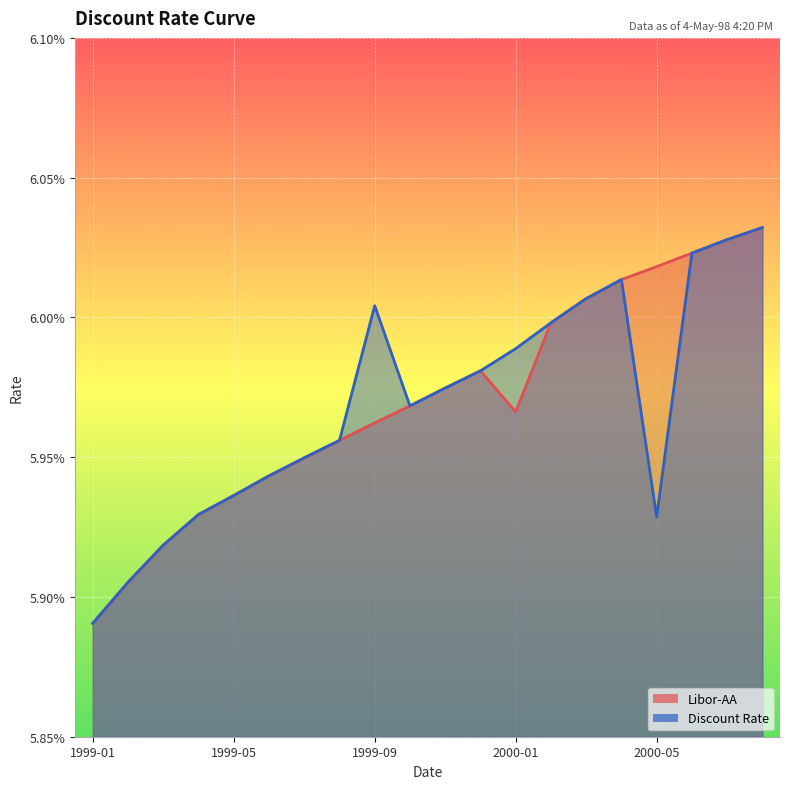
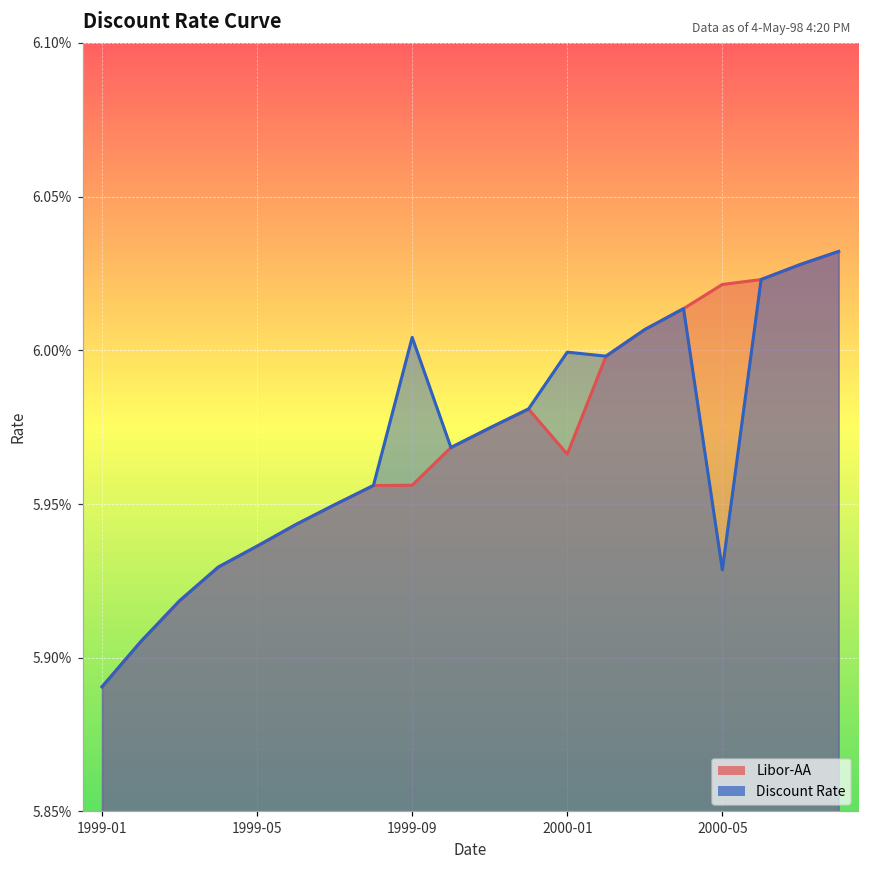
Libor-AA, 1999-09: 5.962% -> 5.956%
Discount Rate, 2000-01: 5.989% -> 5.999%
Libor-AA, 2000-05: 6.018% -> 6.021%
